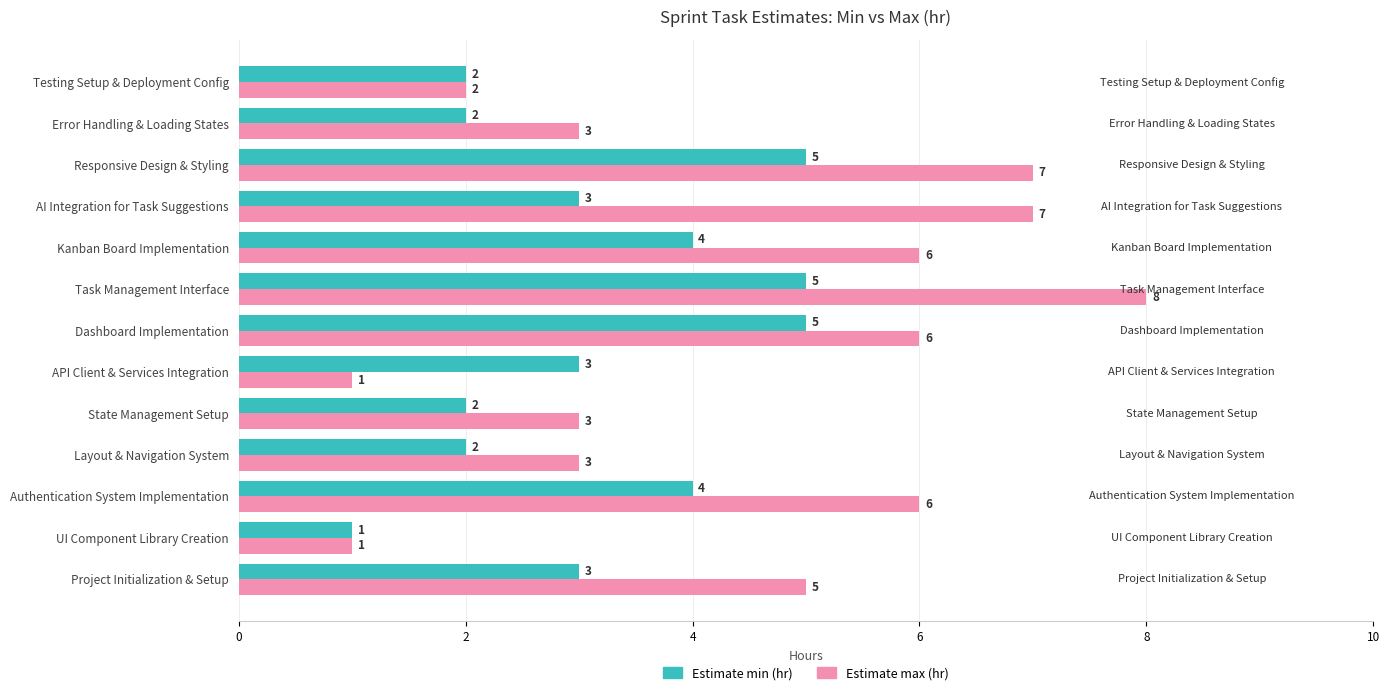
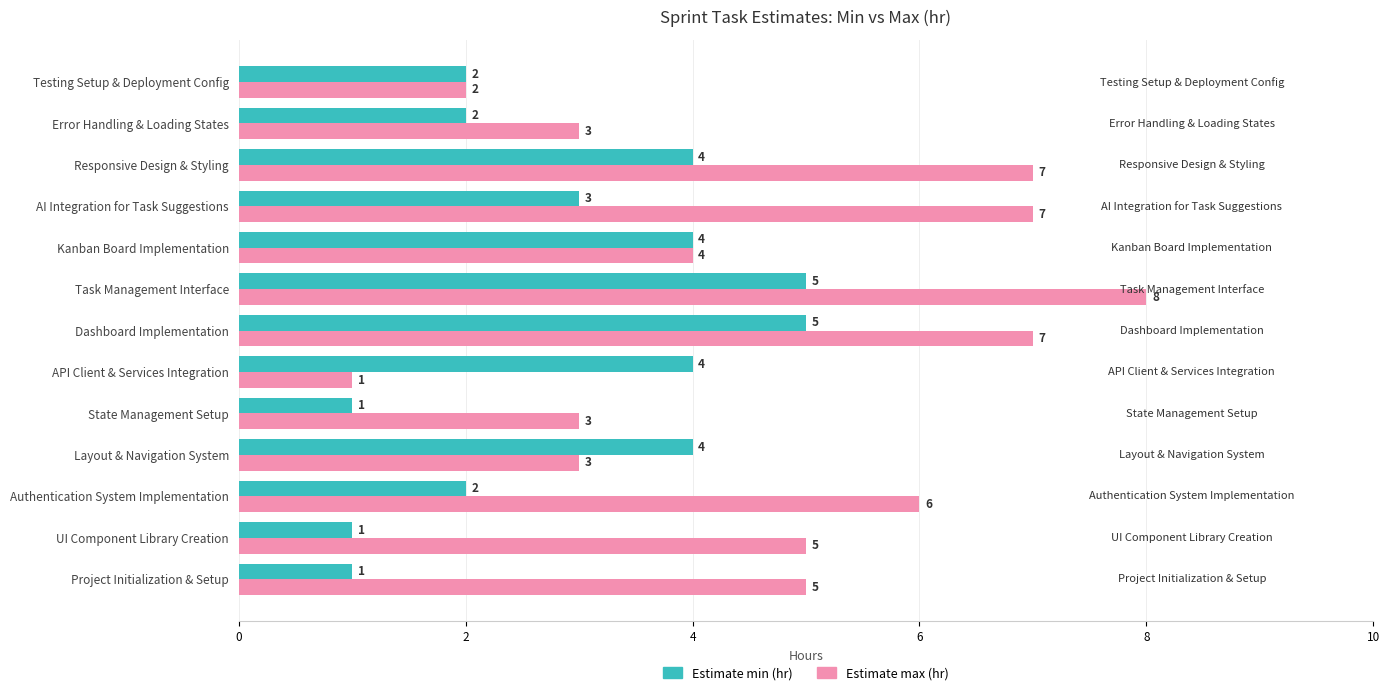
Estimate min (hr), Responsive Design & Styling: 5 -> 4
Estimate max (hr), Kanban Board Implementation: 6 -> 4
Estimate max (hr), Dashboard Implementation: 6 -> 7
Estimate min (hr), API Client & Services Integration: 3 -> 4
Estimate min (hr), State Management Setup: 2 -> 1
Estimate min (hr), Layout & Navigation System: 2 -> 4
Estimate min (hr), Authentication System Implementation: 4 -> 2
Estimate max (hr), UI Component Library Creation: 1 -> 5
Estimate min (hr), Project Initialization & Setup: 3 -> 1
